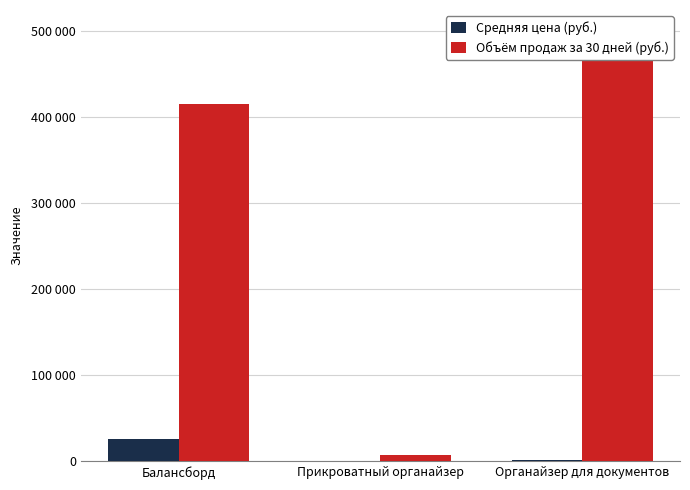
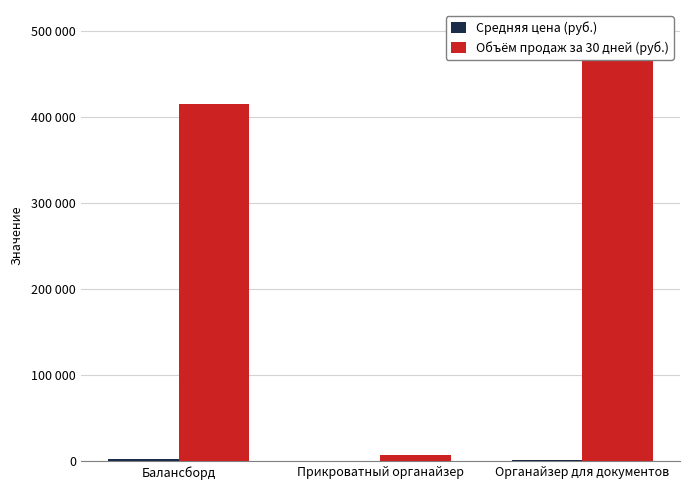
Средняя цена (руб.), Балансборд: 30000 -> 0
